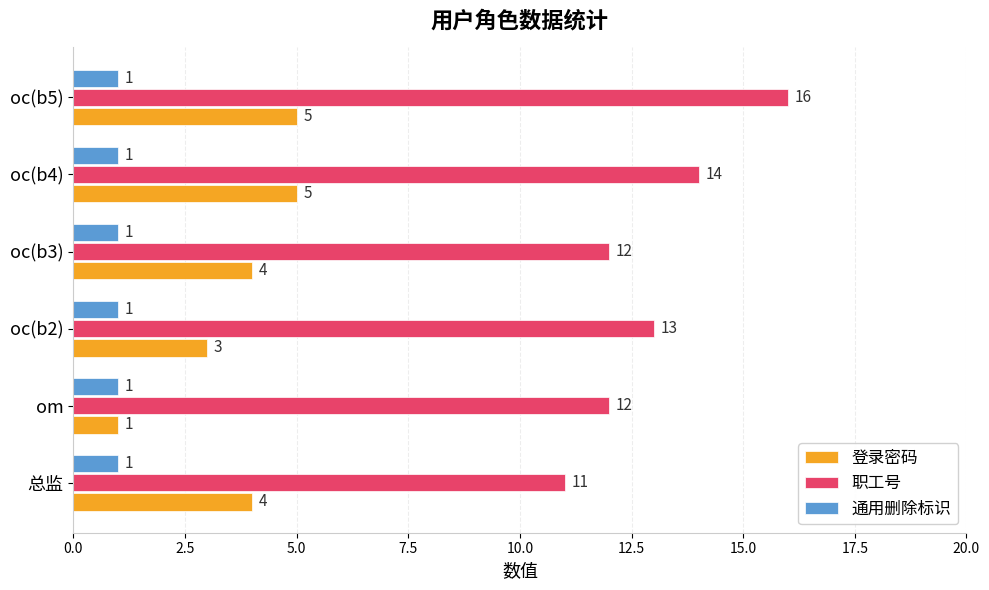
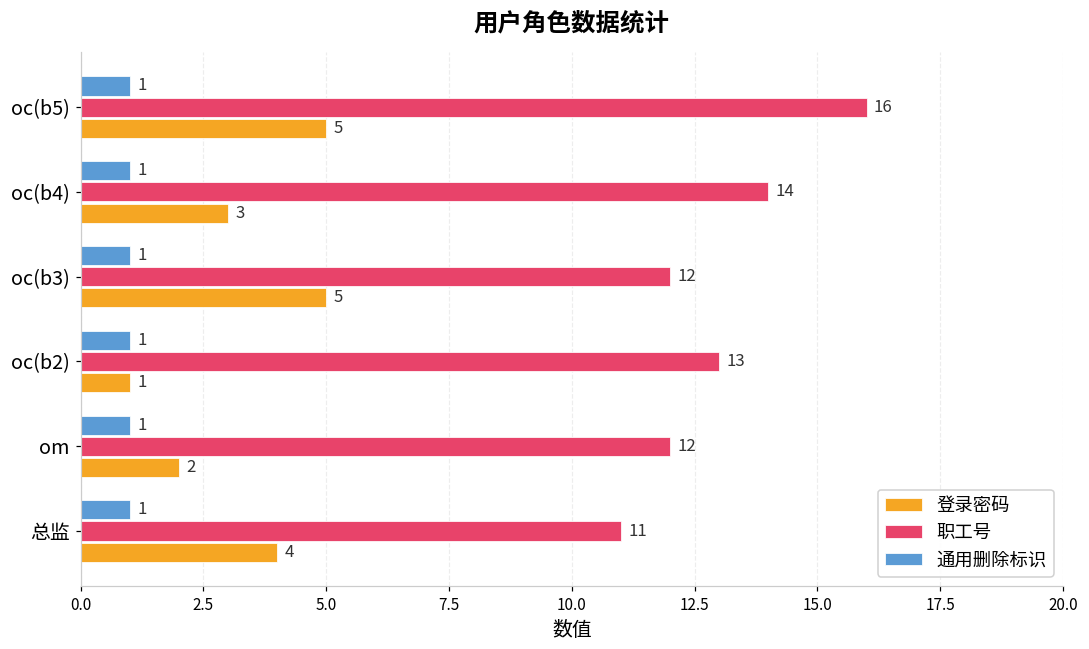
登录密码, oc(b4): 5 -> 3
登录密码, oc(b3): 4 -> 5
登录密码, oc(b2): 3 -> 1
登录密码, om: 1 -> 2
